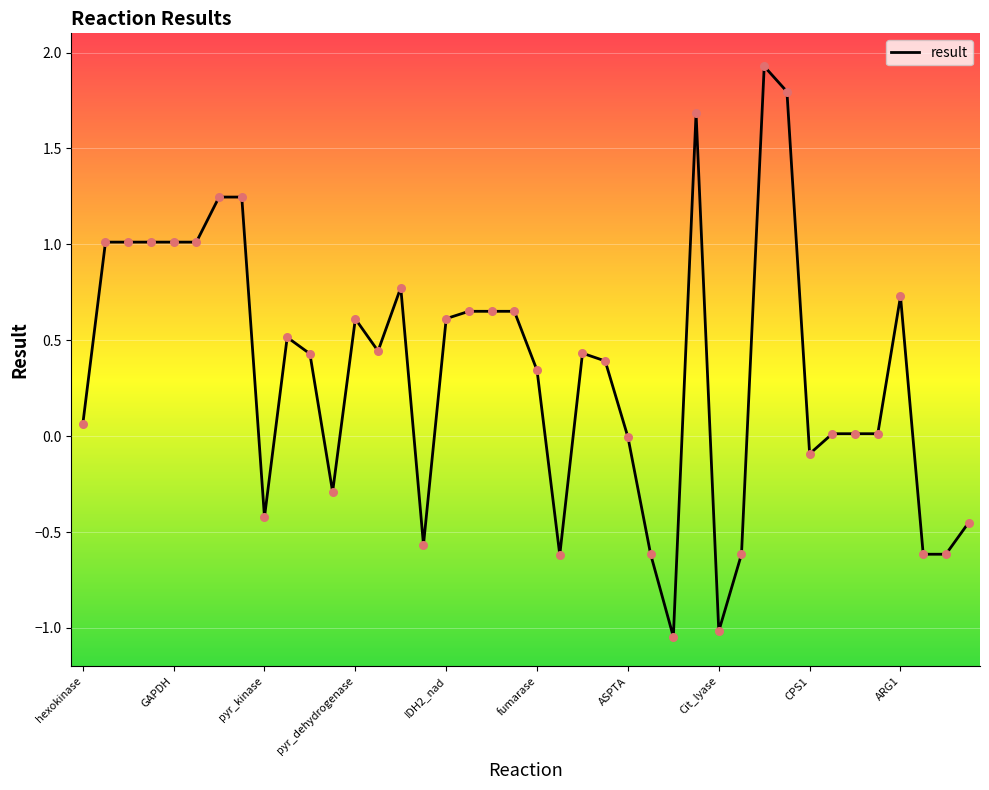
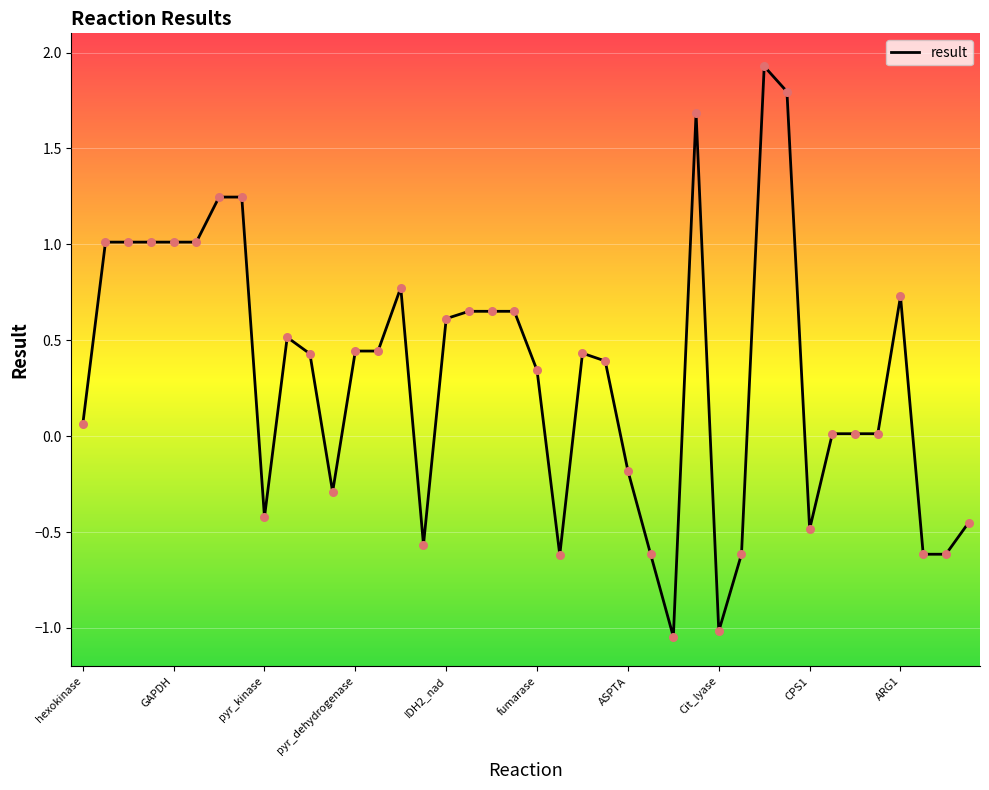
pyr_dehydrogenase: 0.61 -> 0.44
ASPTA: 0.00 -> -0.18
CPS1: -0.09 -> -0.48
